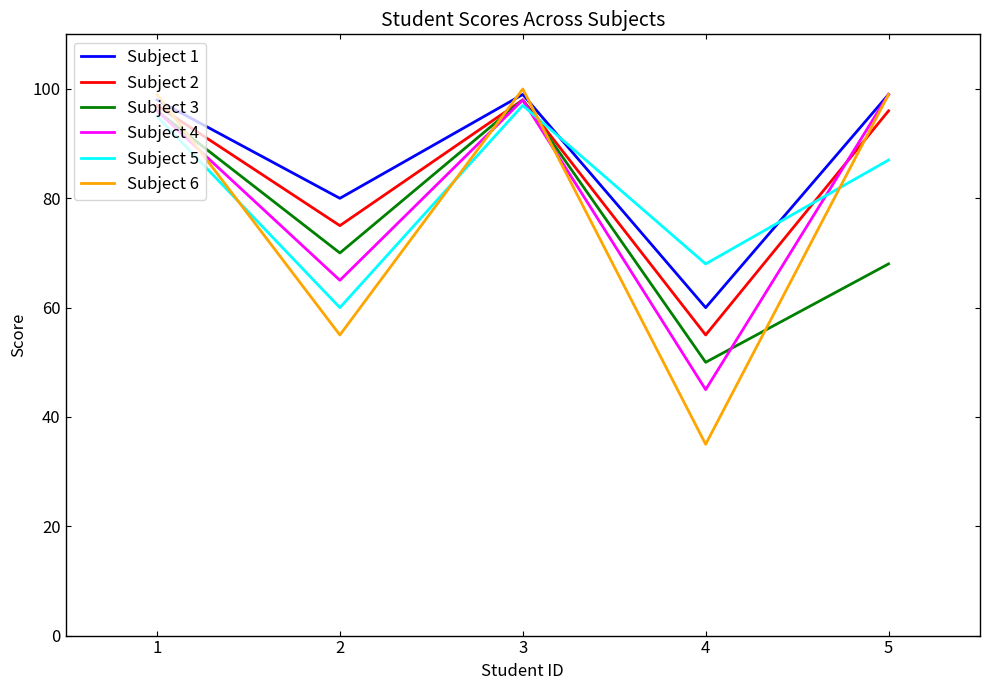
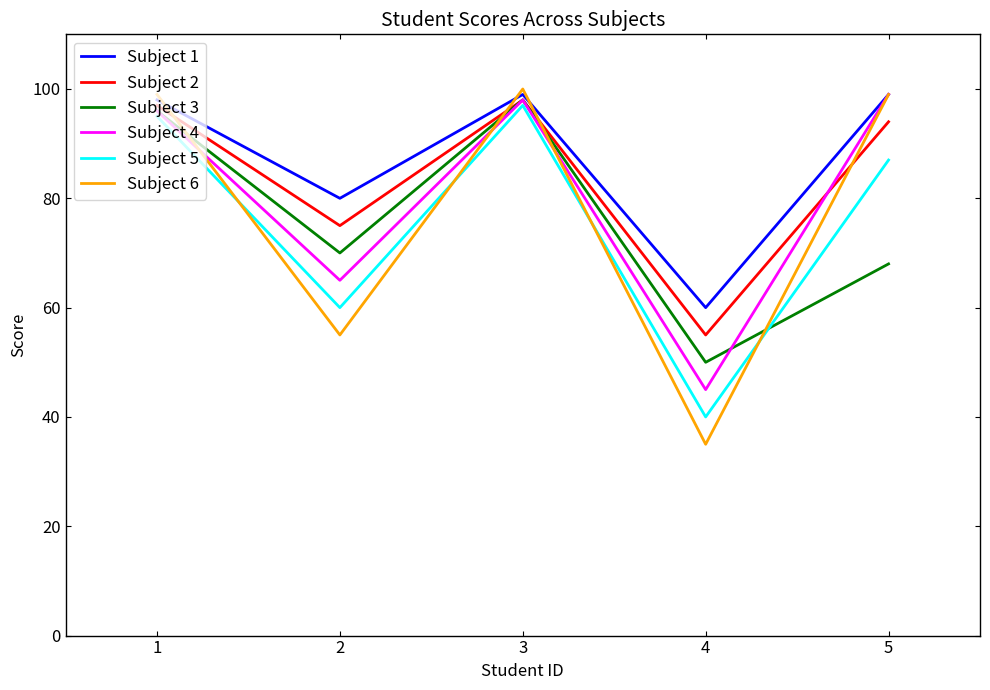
Subject 5, 4: 68 -> 40
Subject 2, 5: 96 -> 94
